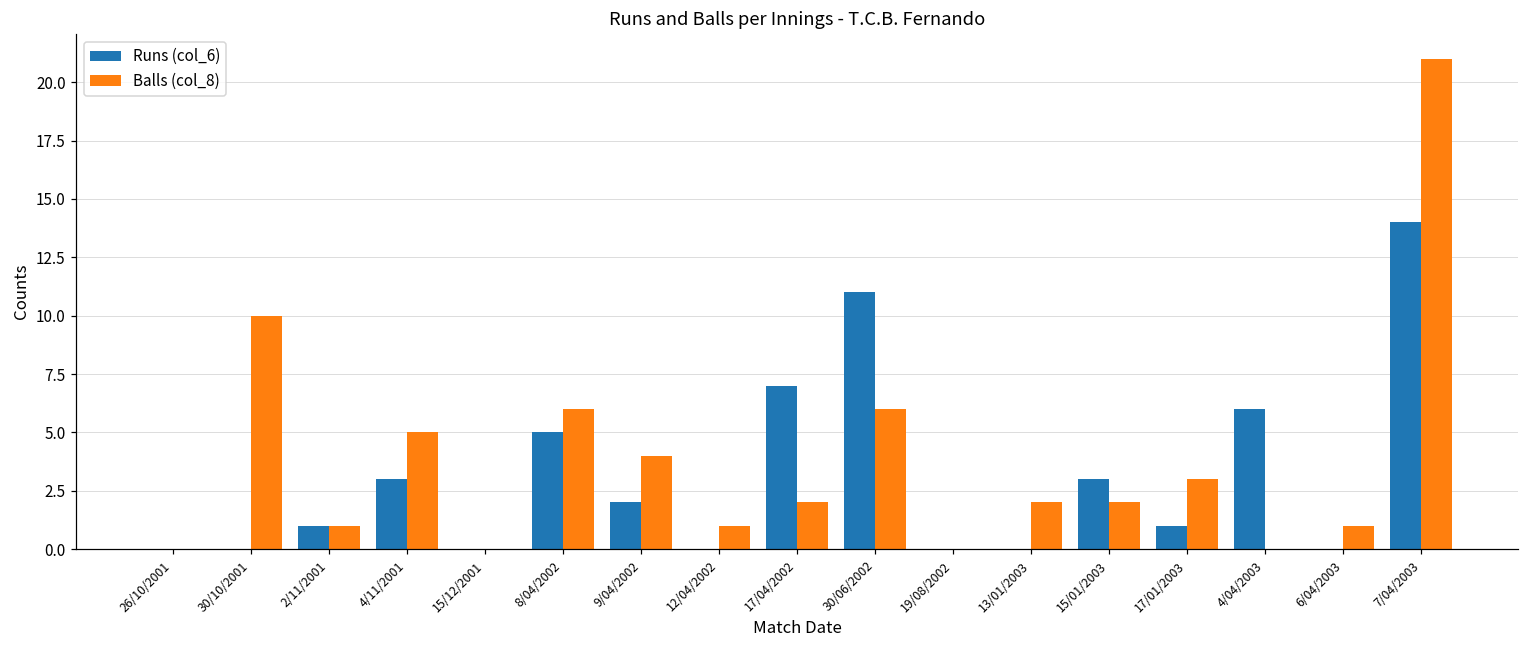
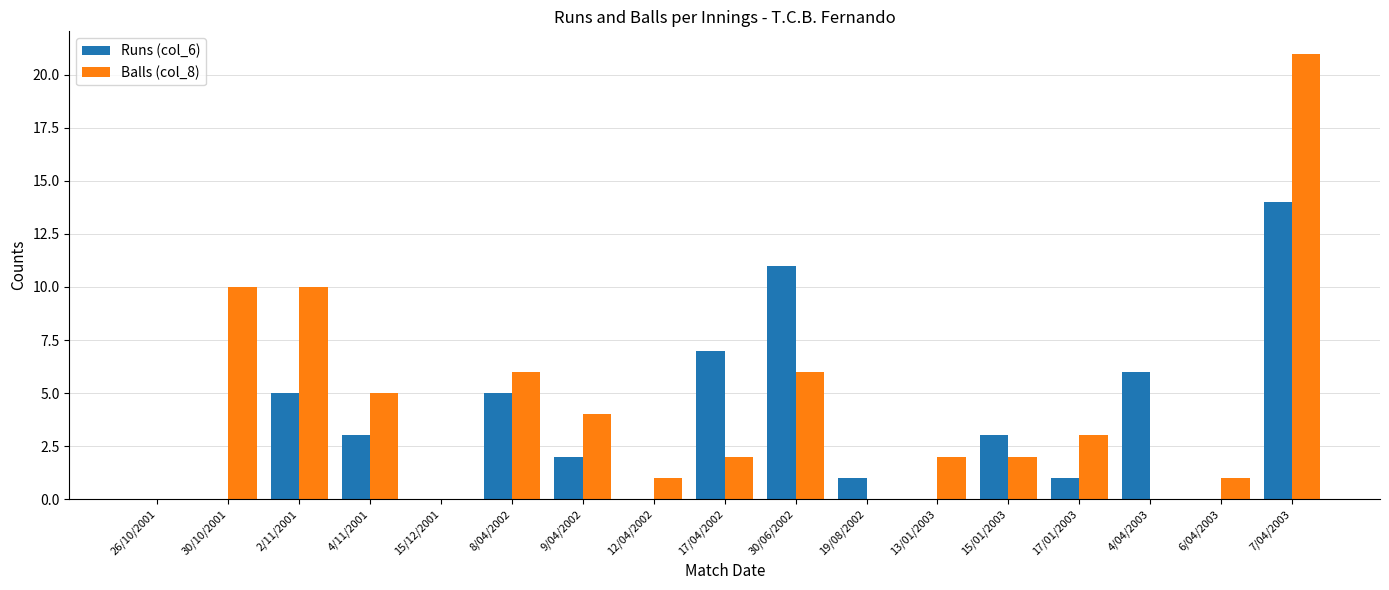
Runs (col_6), 2/11/2001: 1 -> 5
Balls (col_8), 2/11/2001: 1 -> 10
Runs (col_6), 19/08/2002: 0 -> 1
